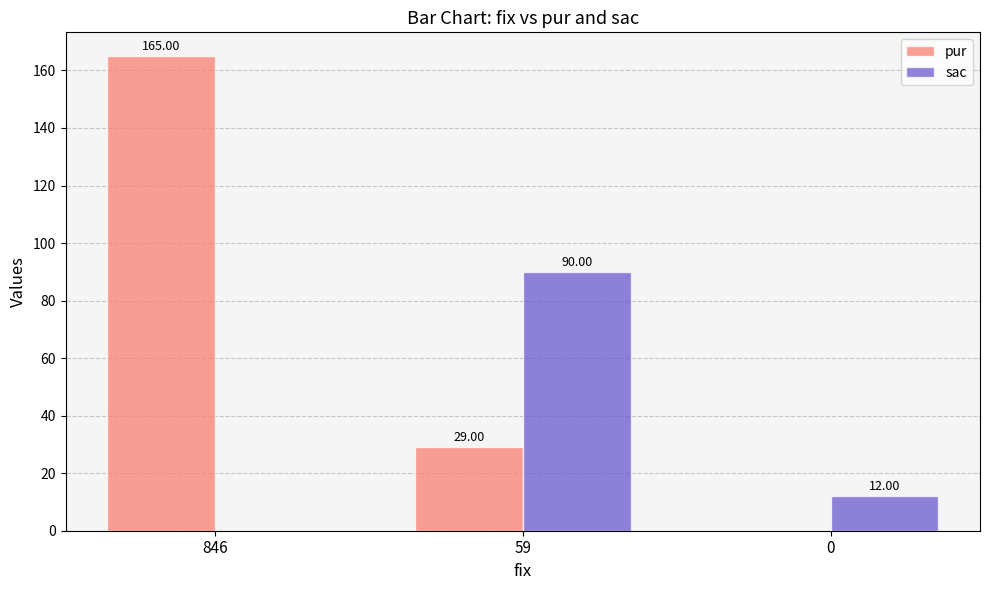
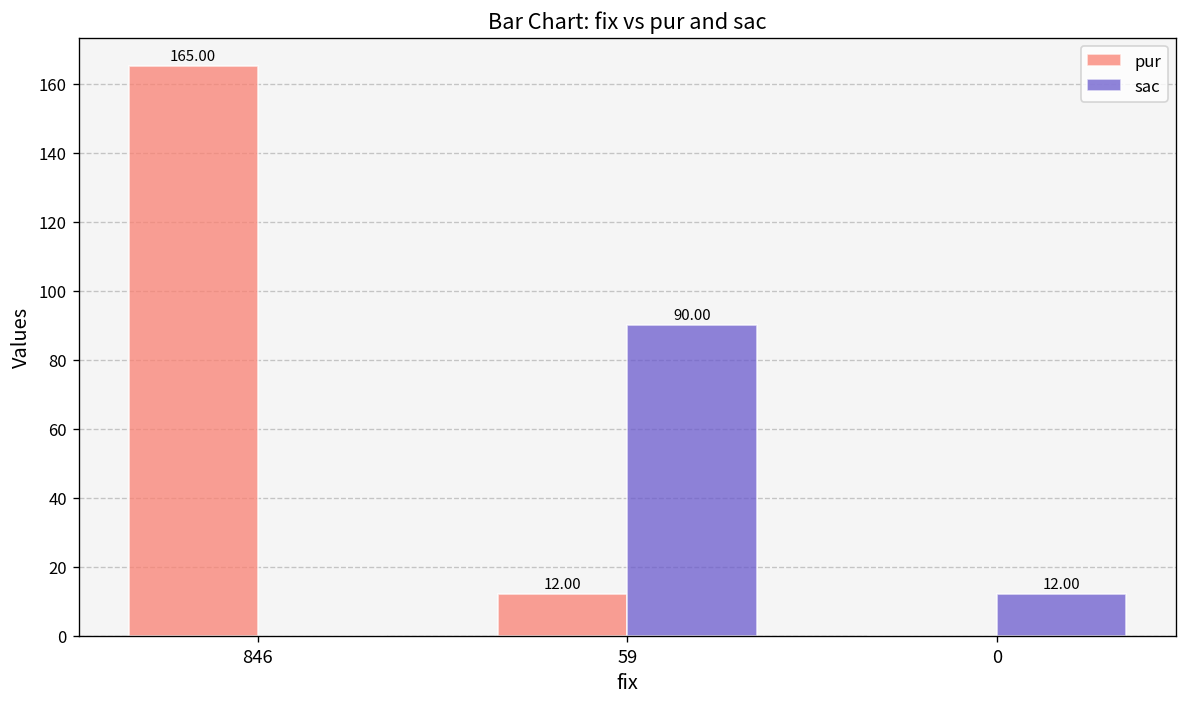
pur, 59: 29.00 -> 12.00
